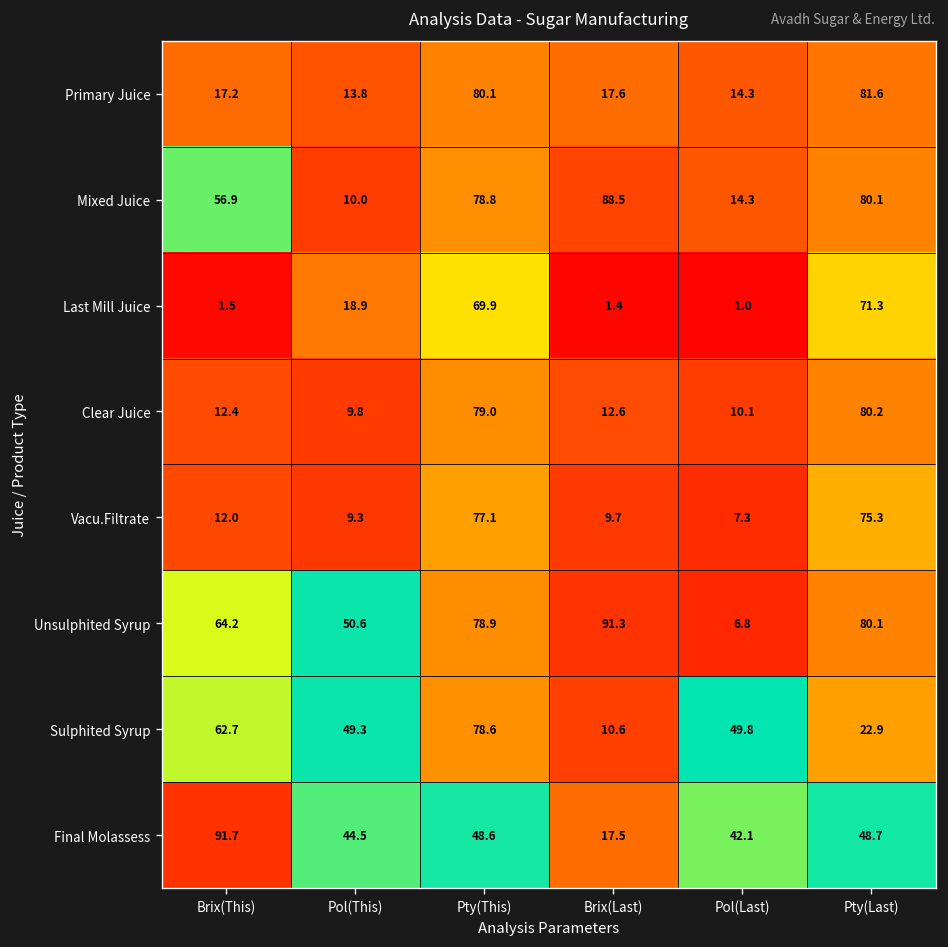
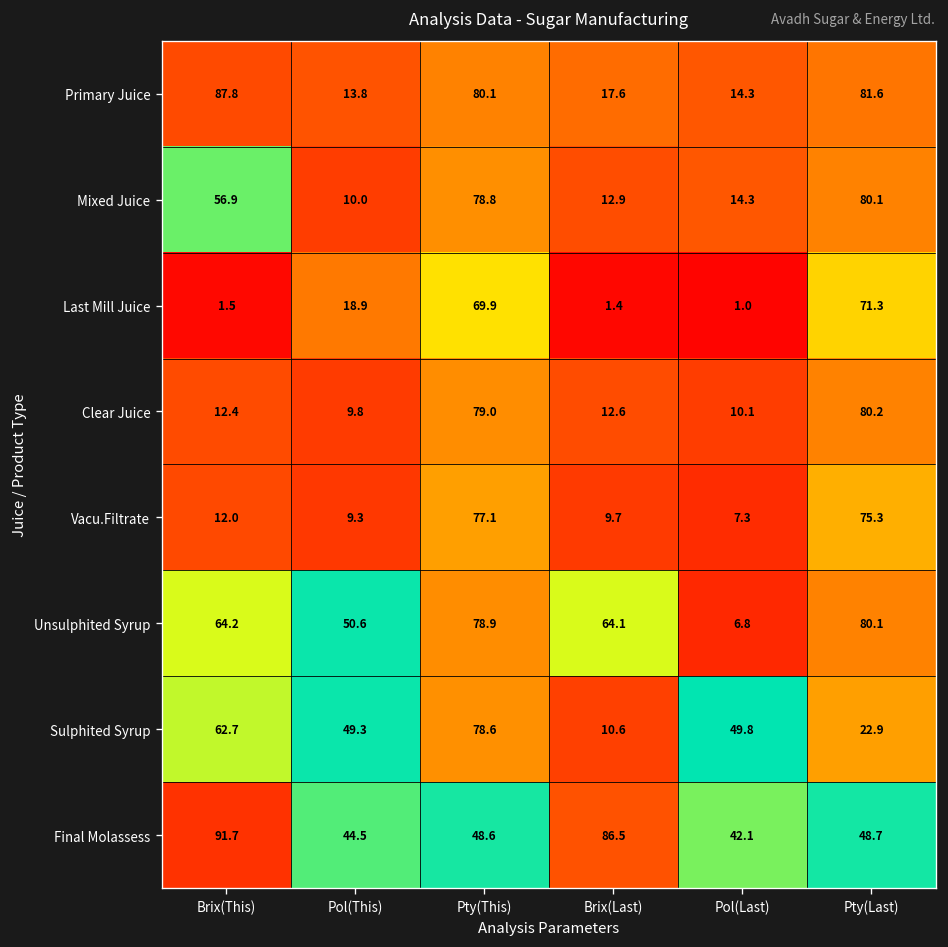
Primary Juice, Brix(This): 17.2 -> 87.8
Mixed Juice, Brix(Last): 88.5 -> 12.9
Unsulphited Syrup, Brix(Last): 91.3 -> 64.1
Final Molassess, Brix(Last): 17.5 -> 86.5
